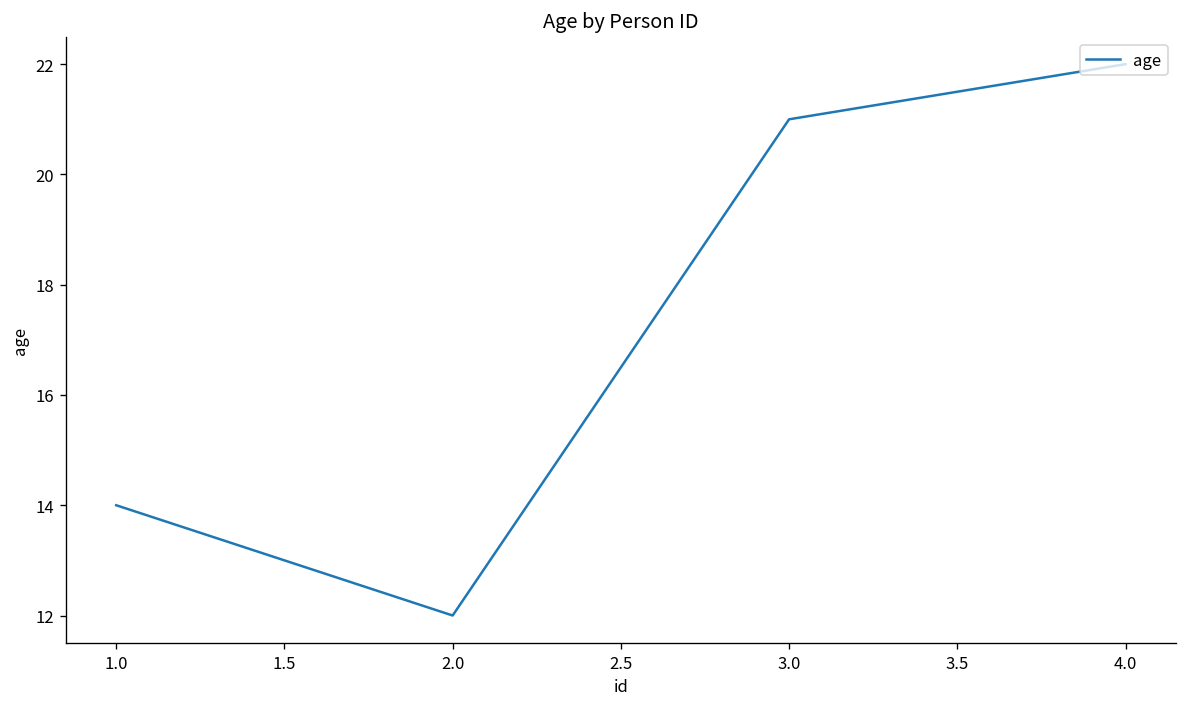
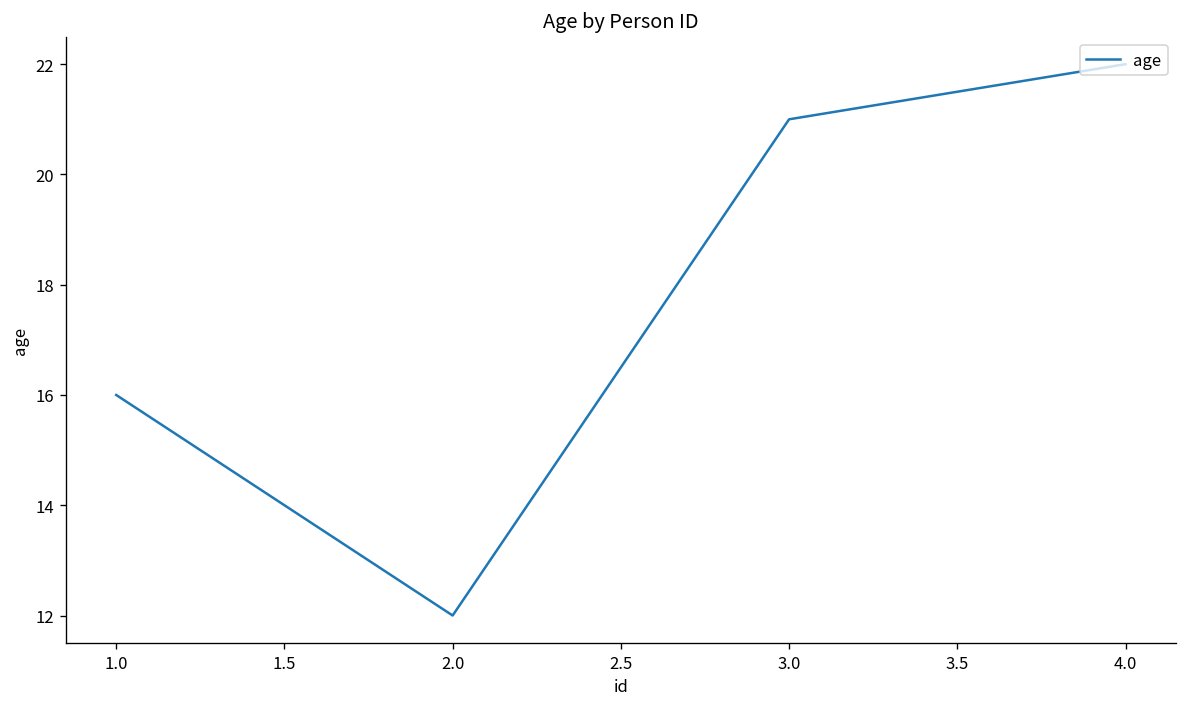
1.0: 14 -> 16
